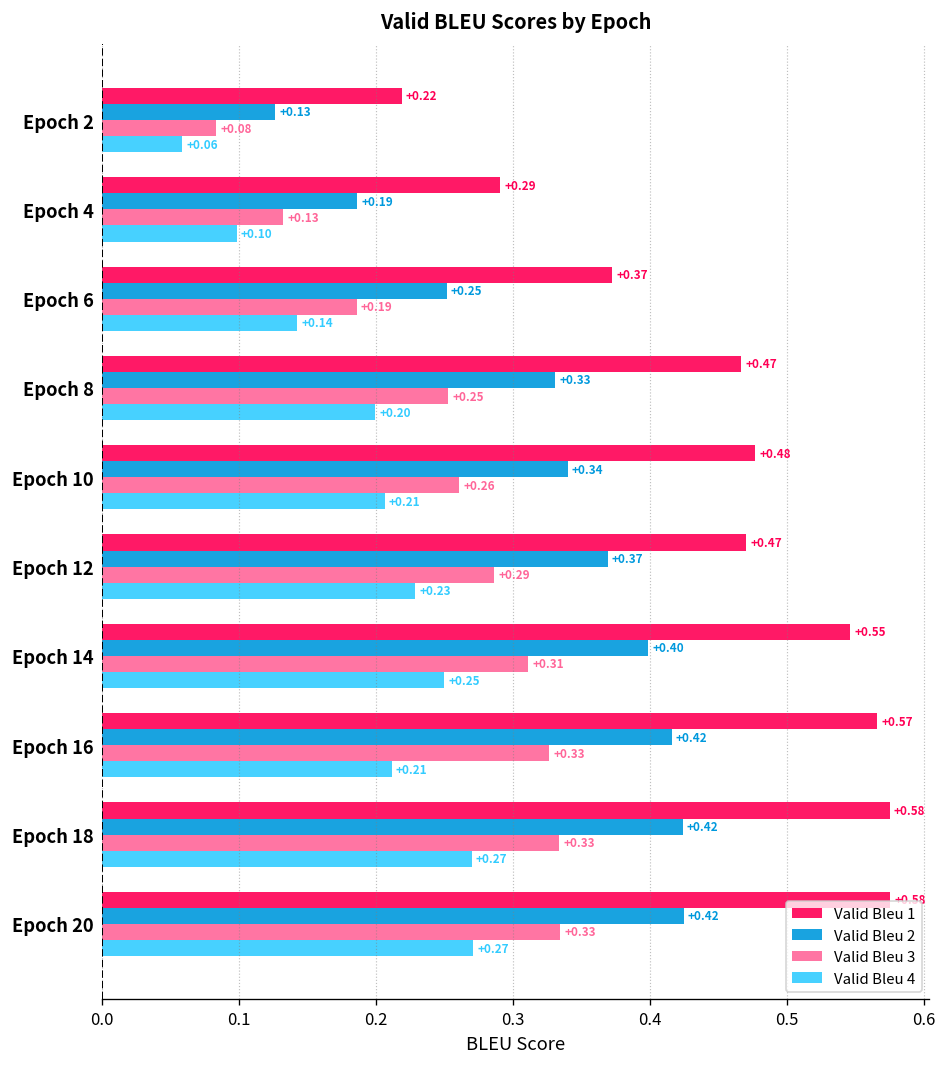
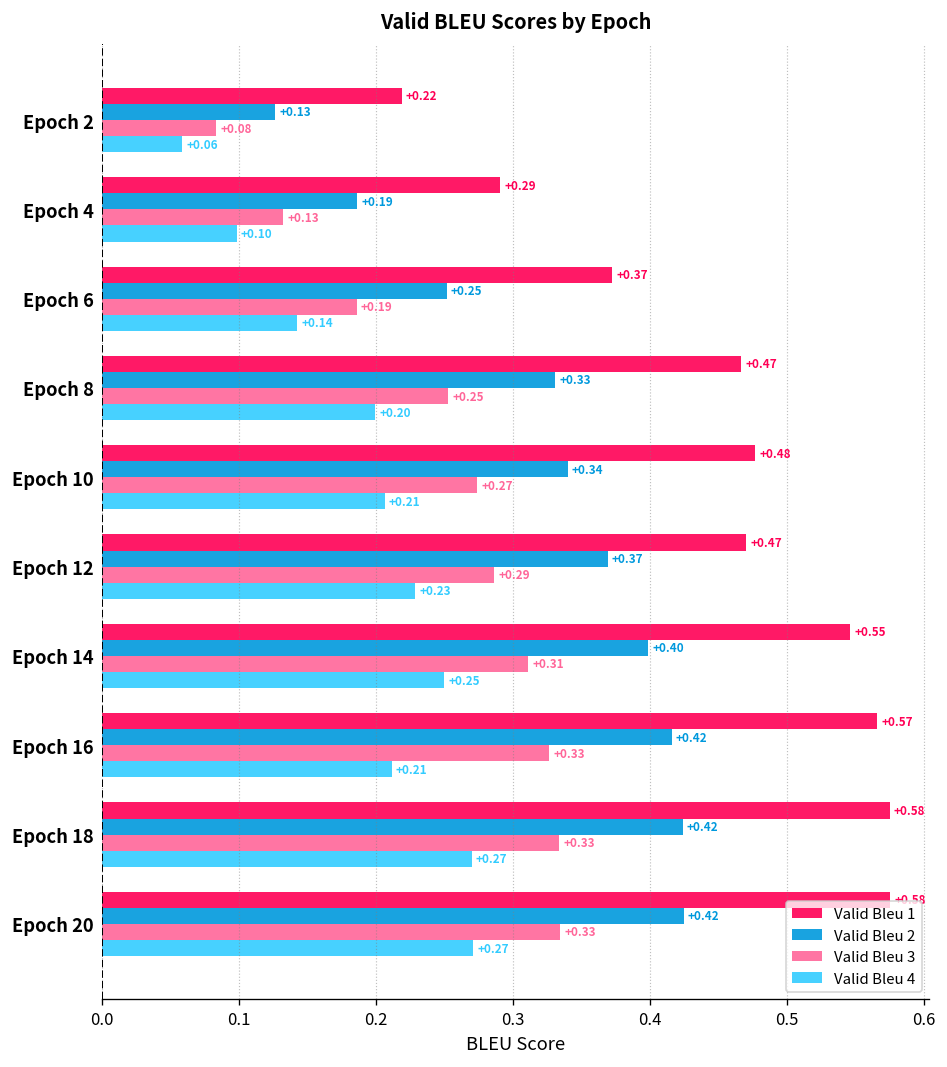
Valid Bleu 3, Epoch 10: +0.26 -> +0.27
